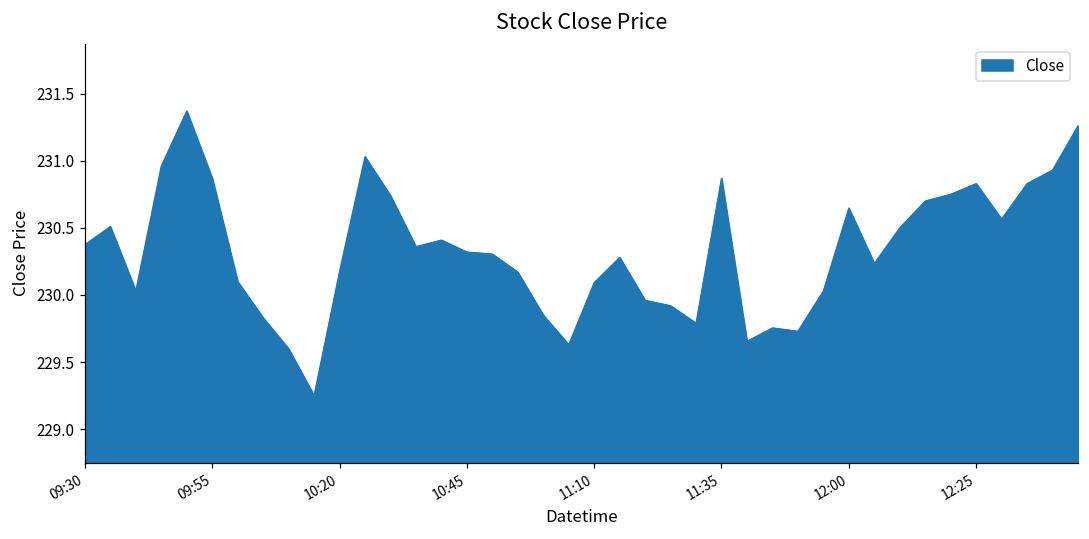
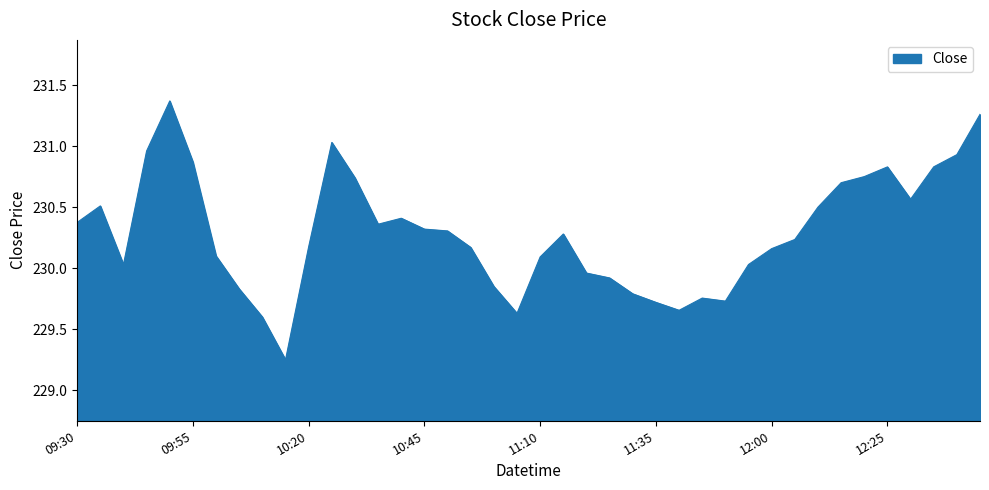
11:35: 230.87 -> 229.72
12:00: 230.65 -> 230.16
